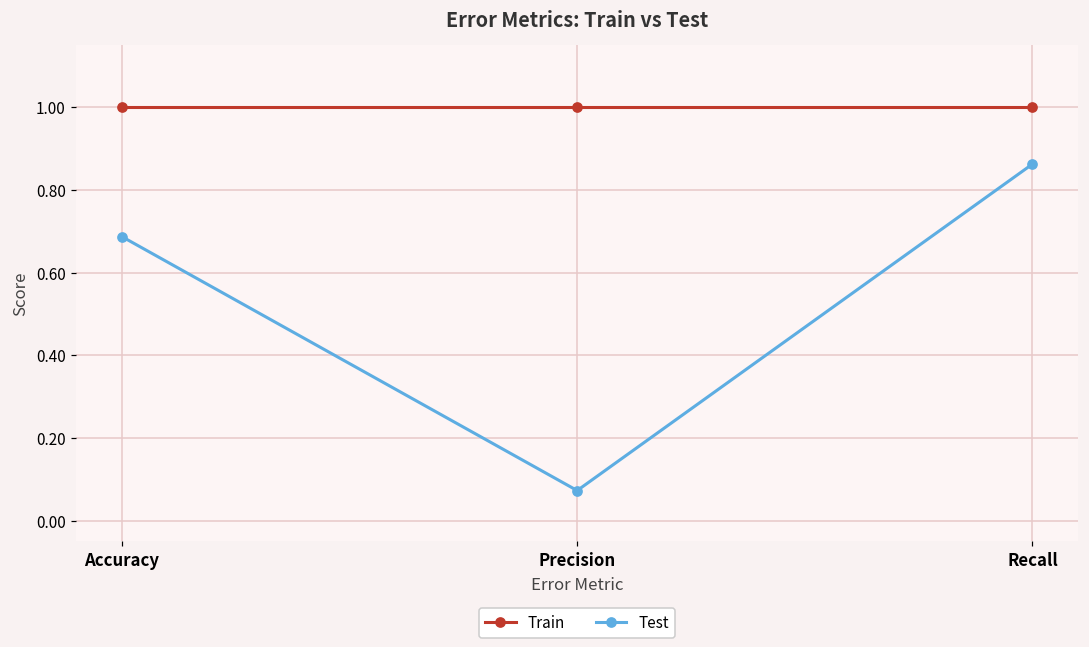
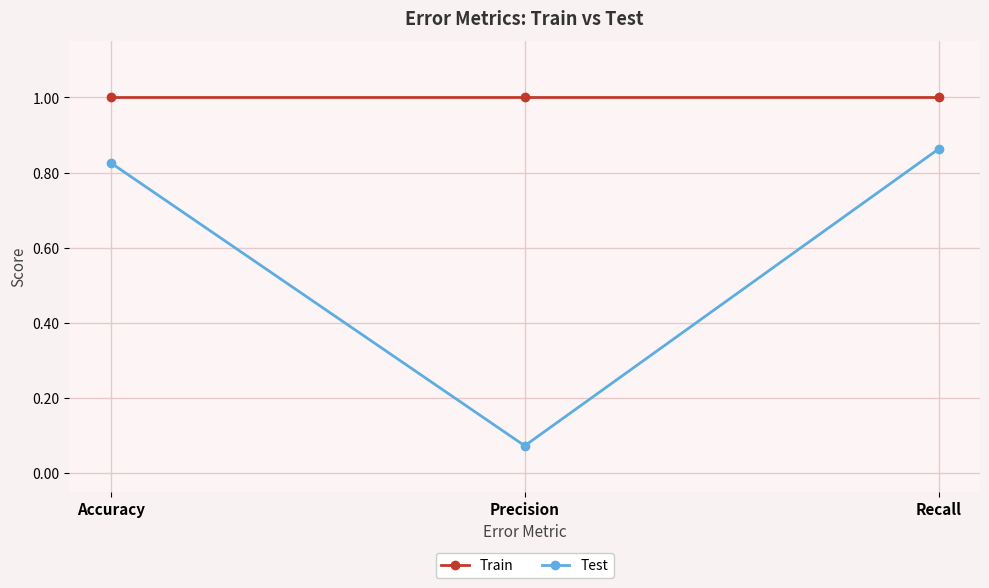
Test, Accuracy: 0.69 -> 0.83
